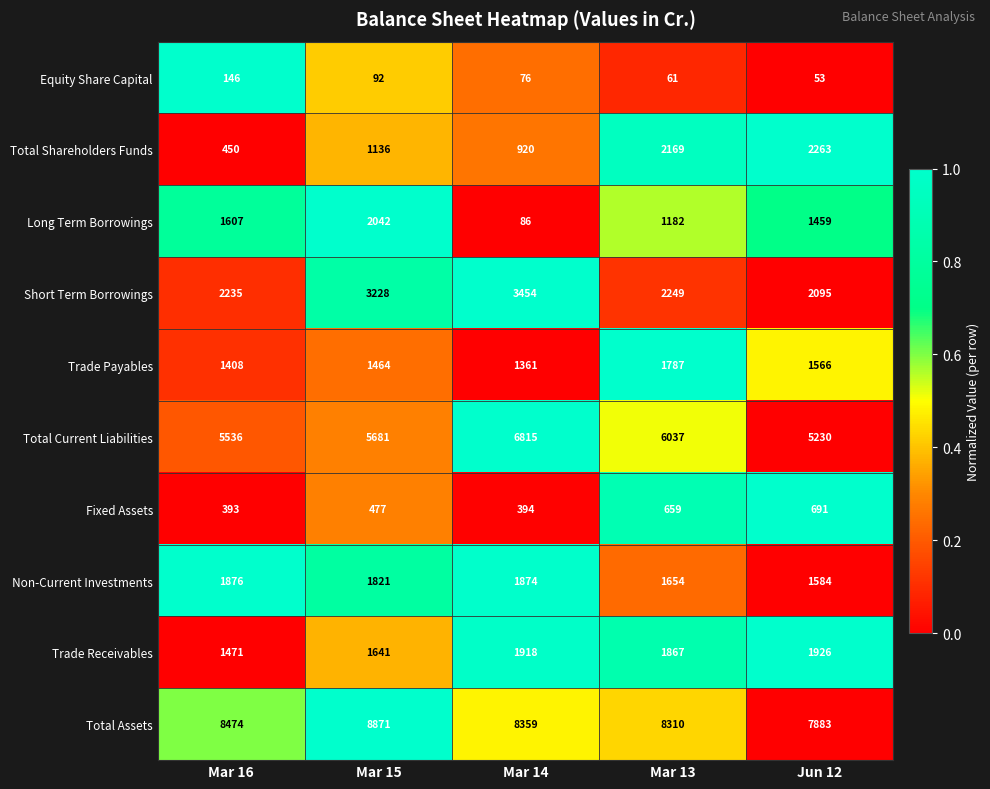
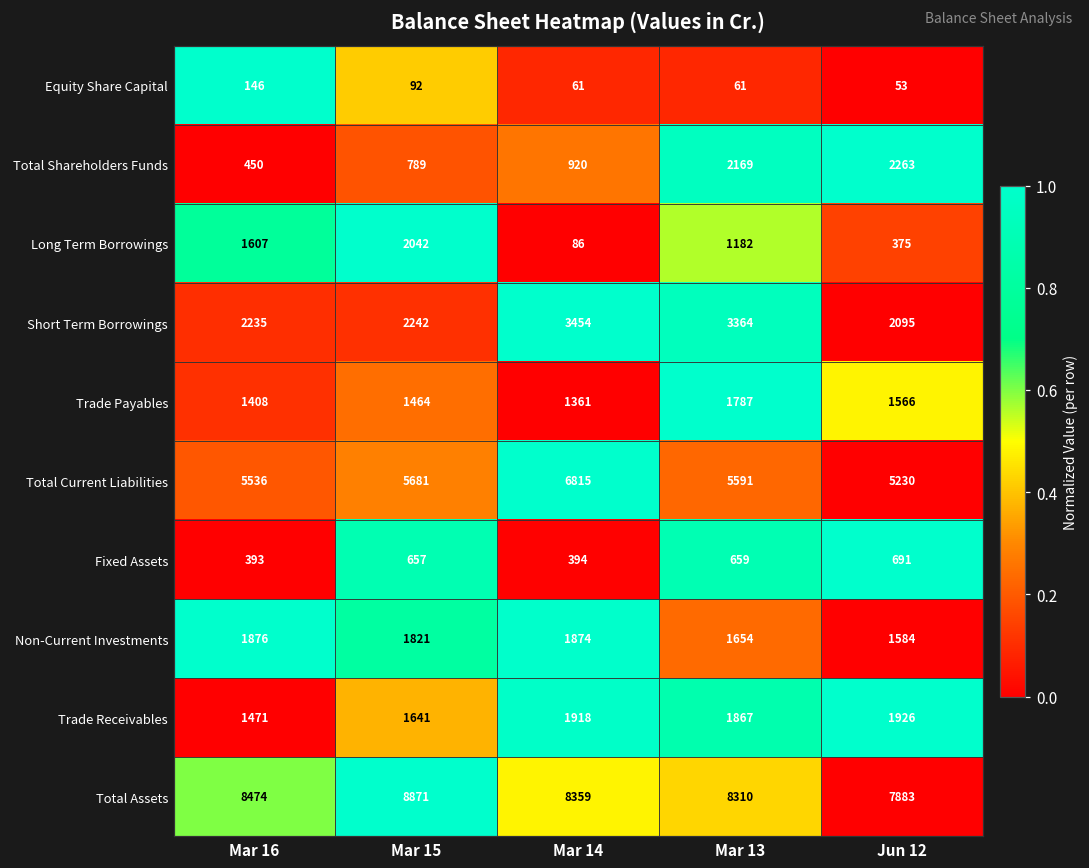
Equity Share Capital, Mar 14: 76 -> 61
Total Shareholders Funds, Mar 15: 1136 -> 789
Long Term Borrowings, Jun 12: 1459 -> 375
Short Term Borrowings, Mar 15: 3228 -> 2242
Short Term Borrowings, Mar 13: 2249 -> 3364
Total Current Liabilities, Mar 13: 6037 -> 5591
Fixed Assets, Mar 15: 477 -> 657
